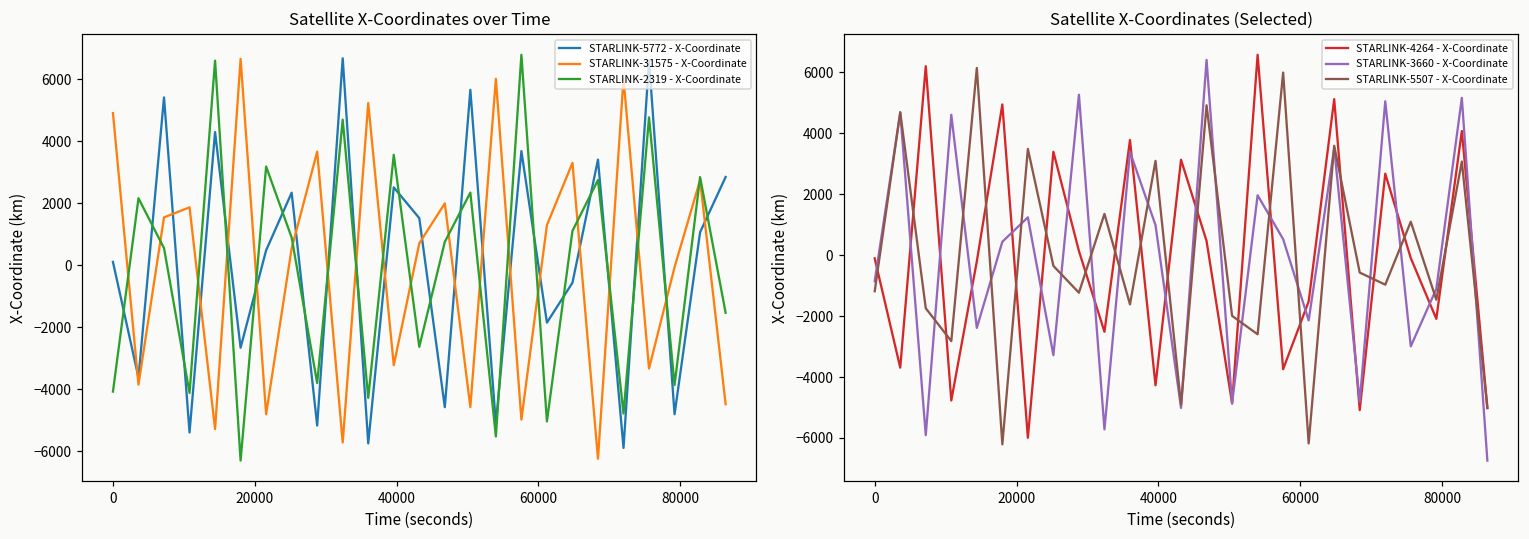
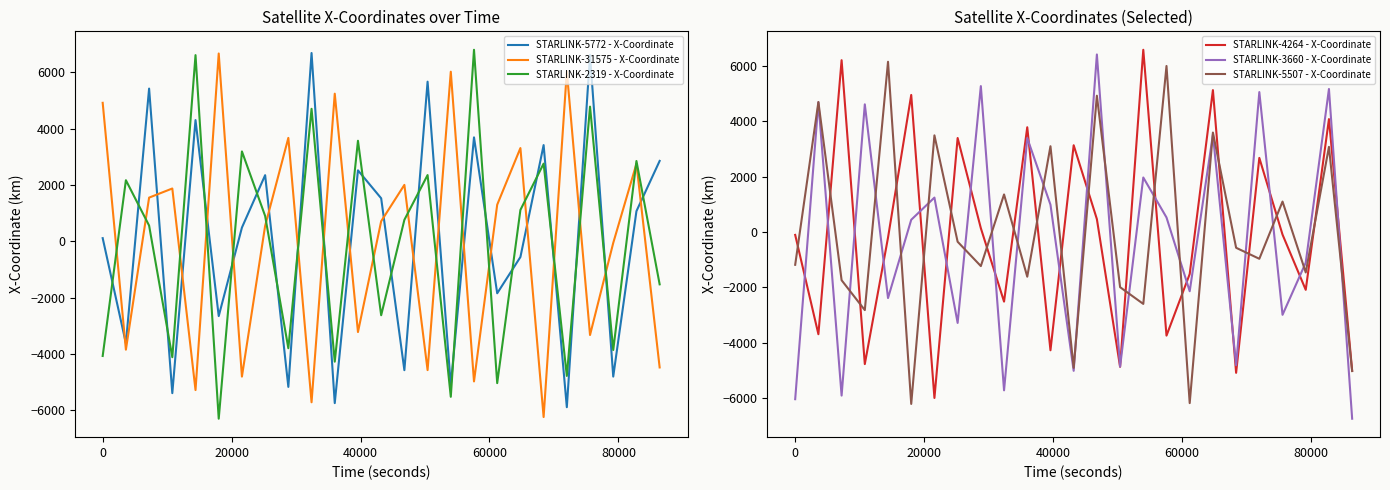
Satellite X-Coordinates (Selected), STARLINK-3660 - X-Coordinate, 0: -900 -> -6000
